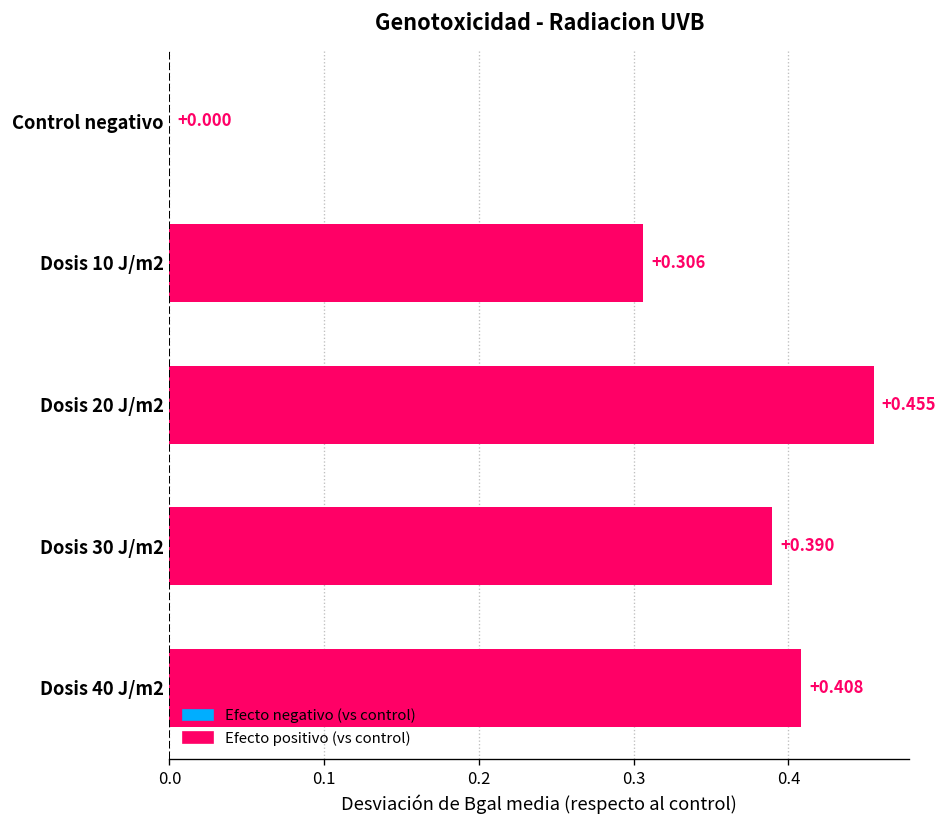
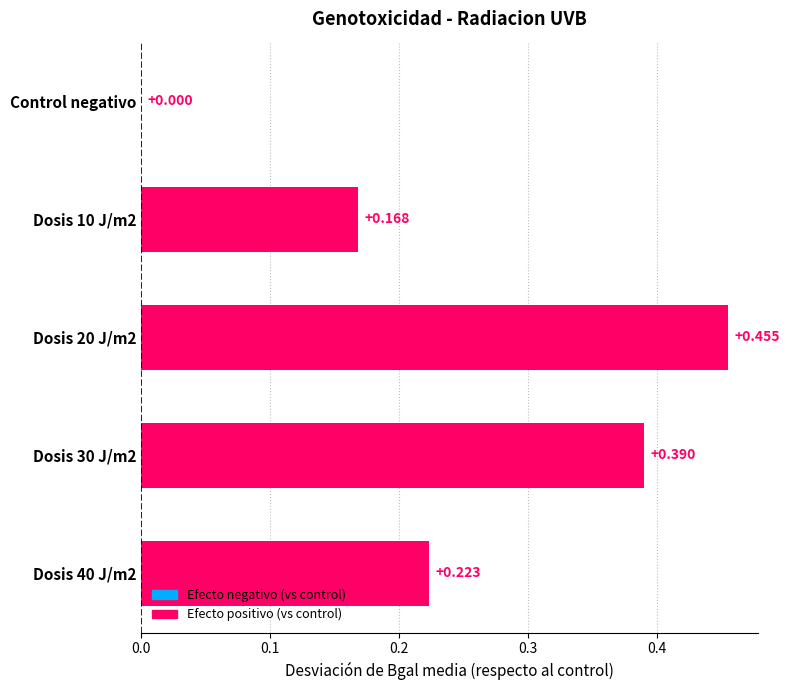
Dosis 10 J/m2: +0.306 -> +0.168
Dosis 40 J/m2: +0.408 -> +0.223
